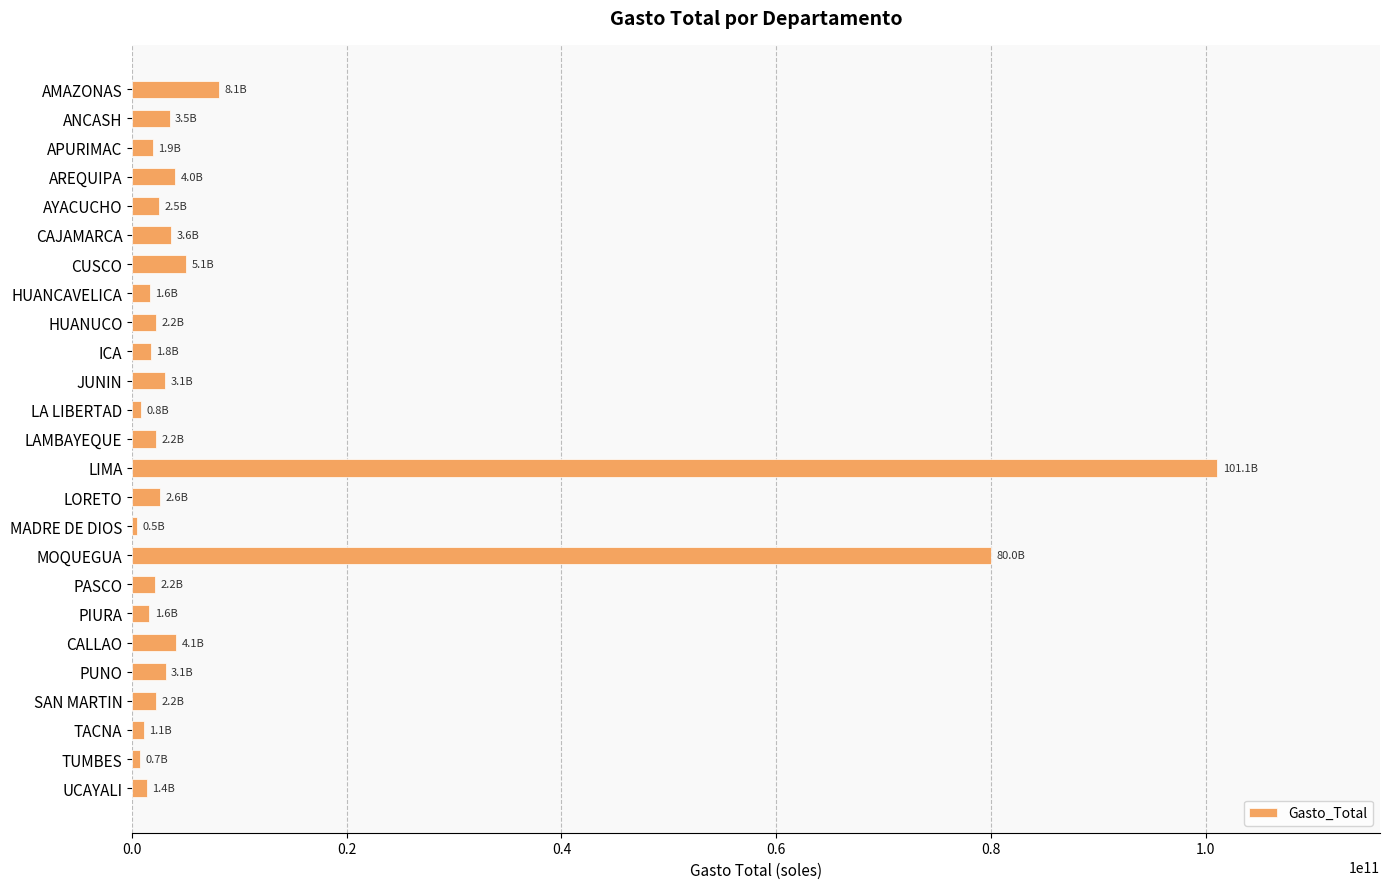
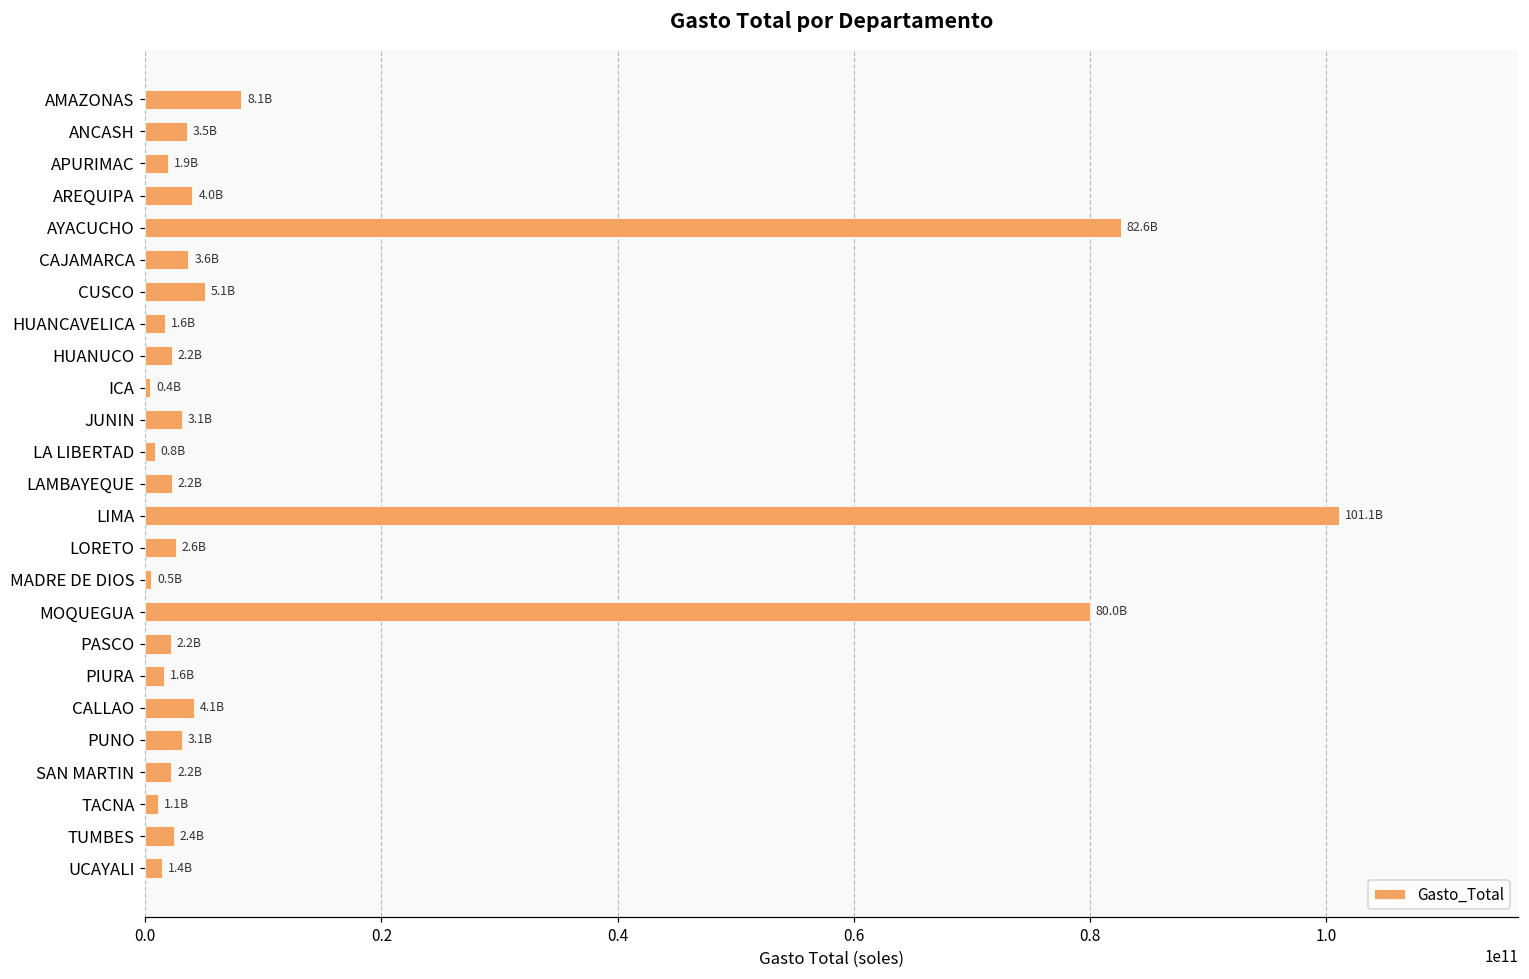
AYACUCHO: 2.5B -> 82.6B
ICA: 1.8B -> 0.4B
TUMBES: 0.7B -> 2.4B
